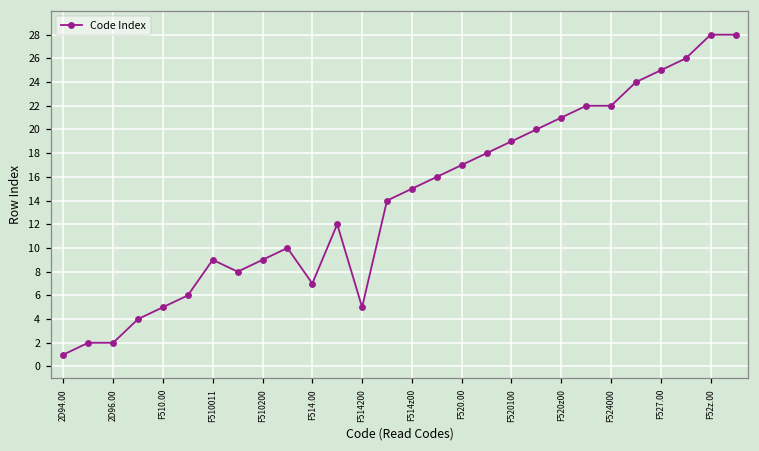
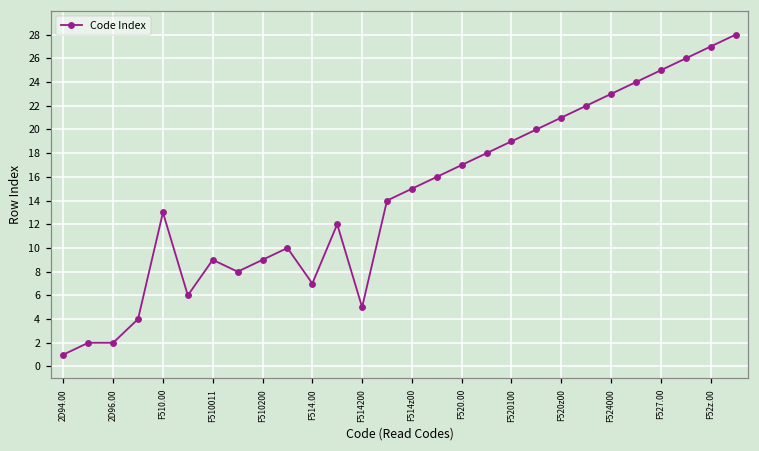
F510.00: 5 -> 13
F524000: 22 -> 23
F52z.00: 28 -> 27
